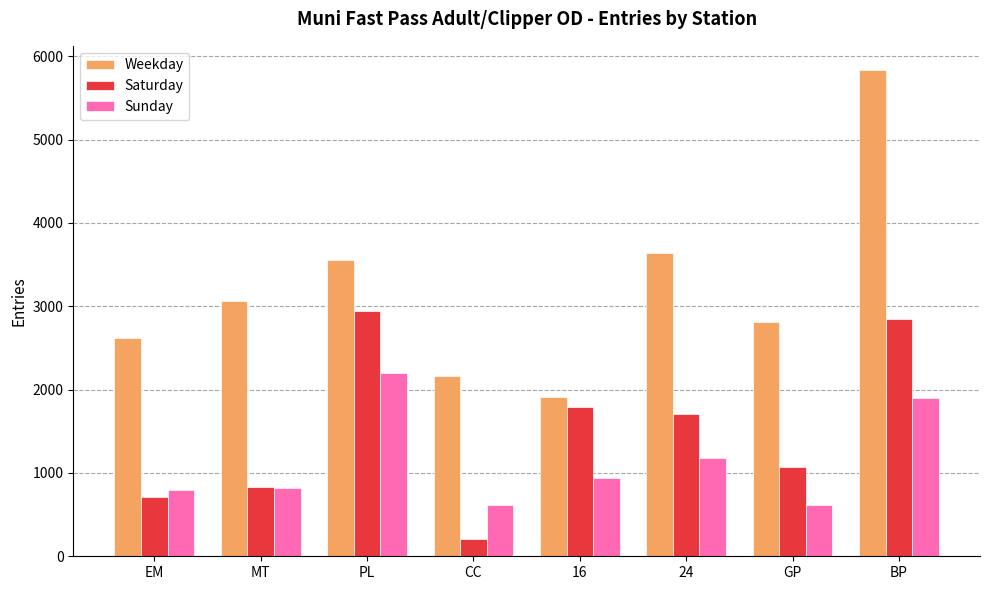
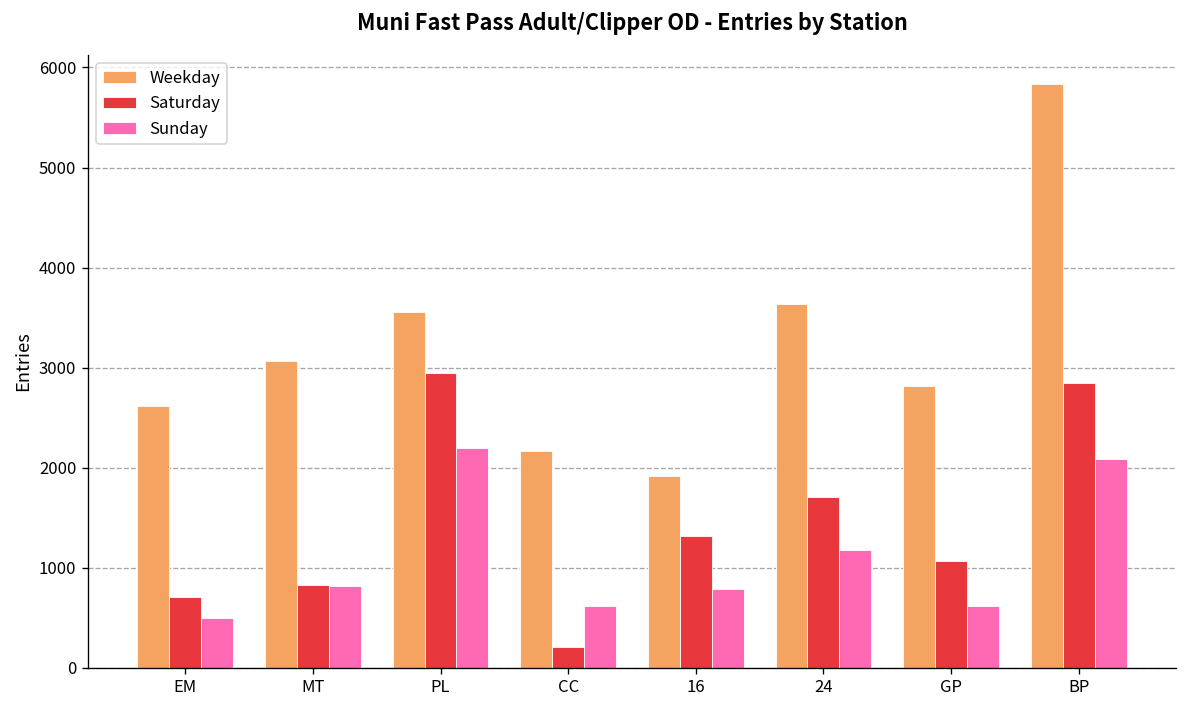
Sunday, EM: 800 -> 500
Saturday, 16: 1800 -> 1300
Sunday, 16: 900 -> 800
Sunday, BP: 1900 -> 2100
